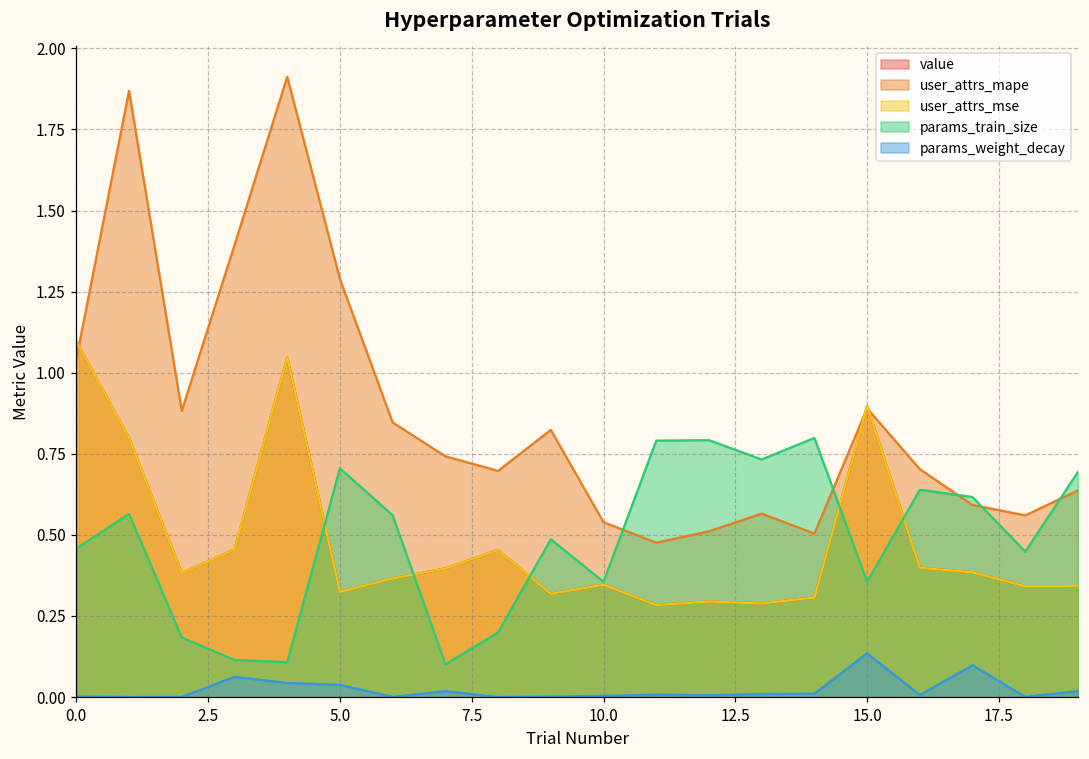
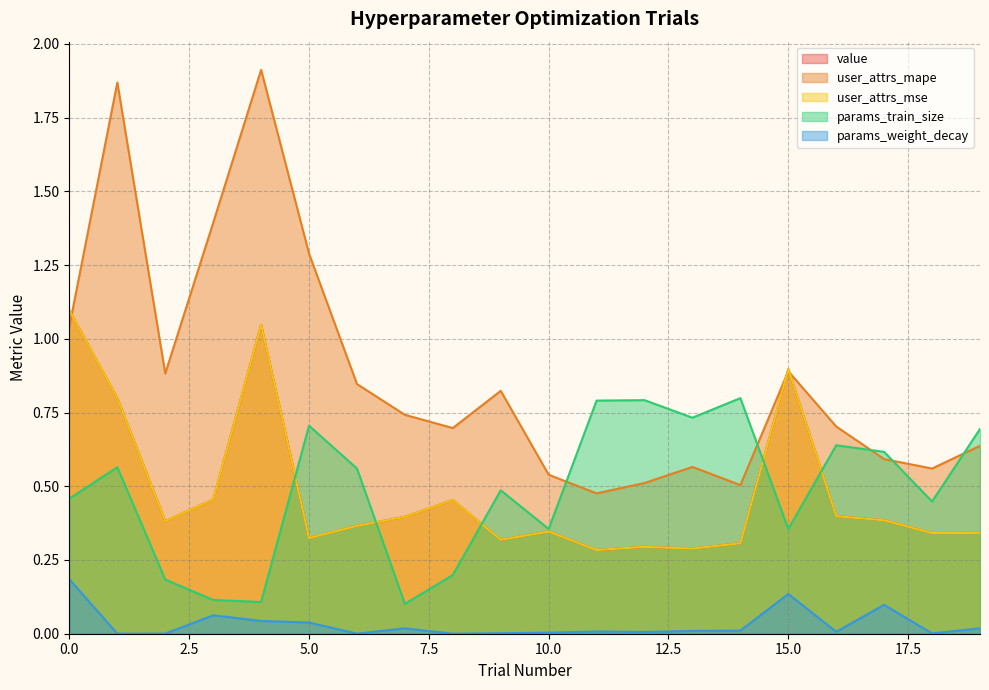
params_weight_decay, 0.0: 0.00 -> 0.18
